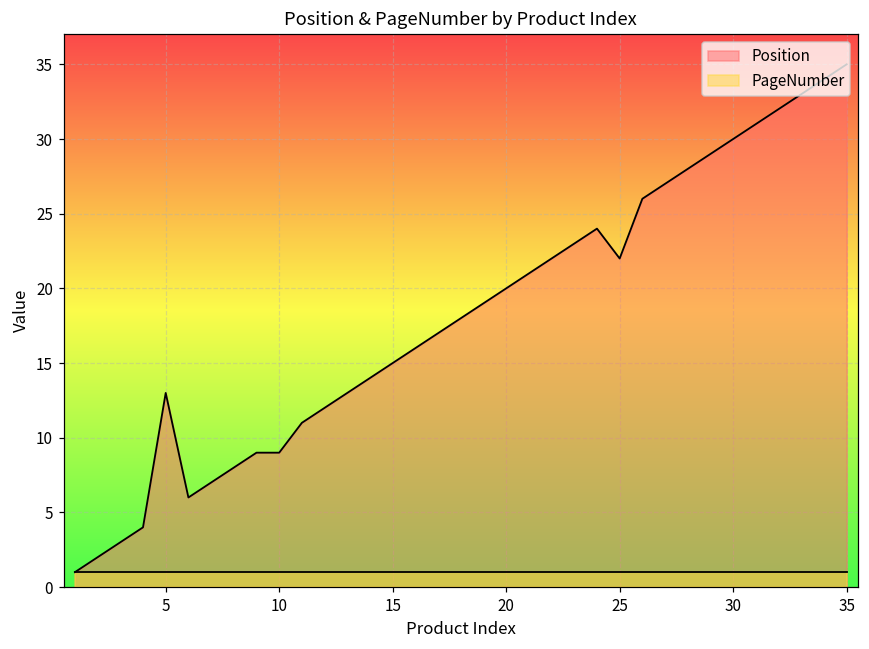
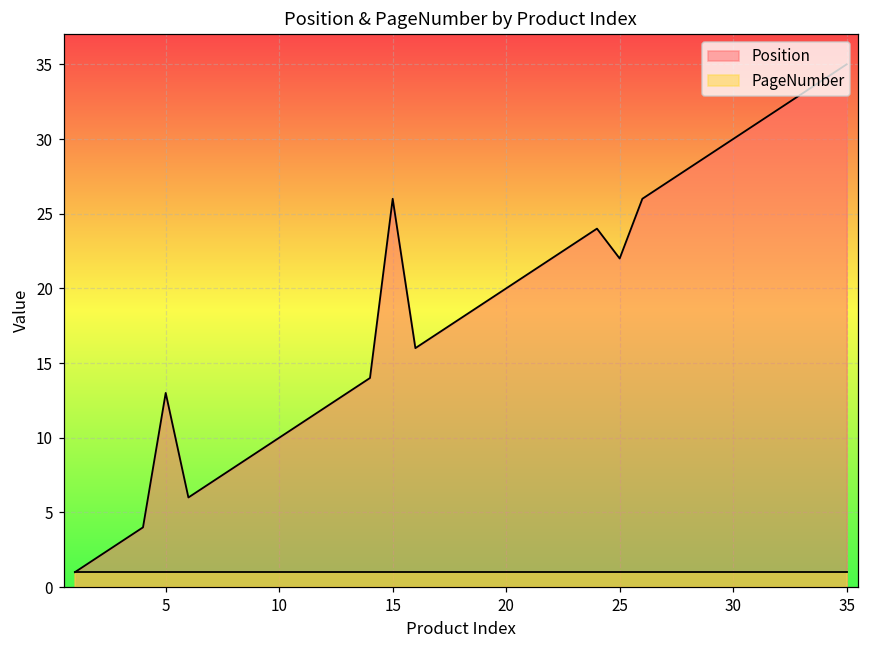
Position, 10: 9 -> 10
Position, 15: 15 -> 26
